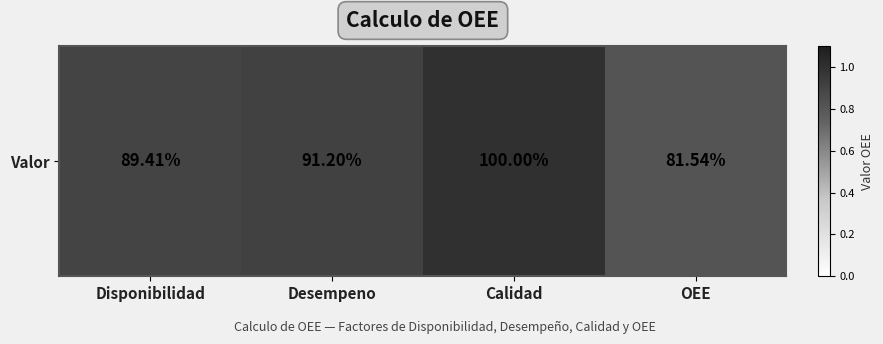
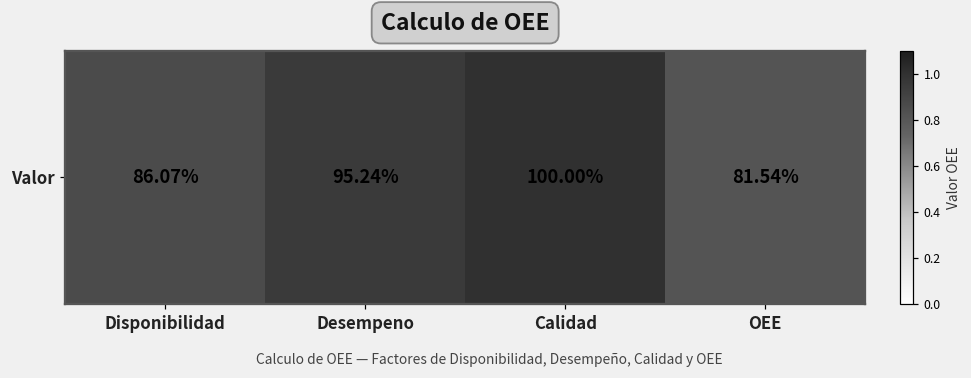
Valor, Disponibilidad: 89.41% -> 86.07%
Valor, Desempeno: 91.20% -> 95.24%
